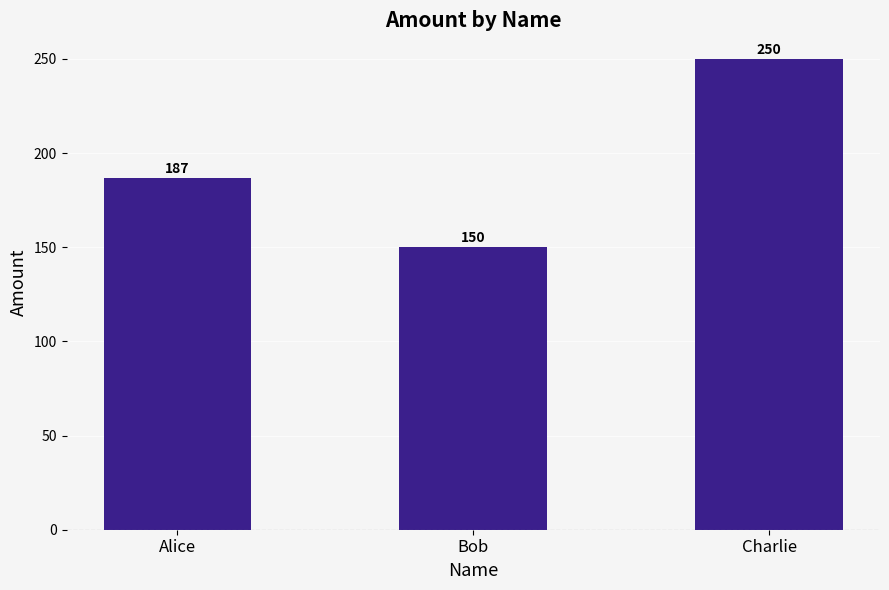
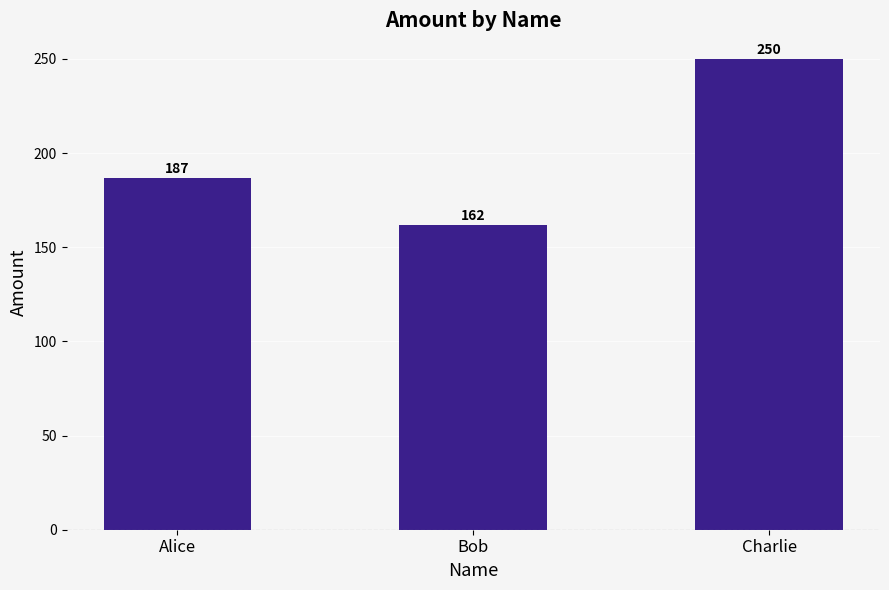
Bob: 150 -> 162
